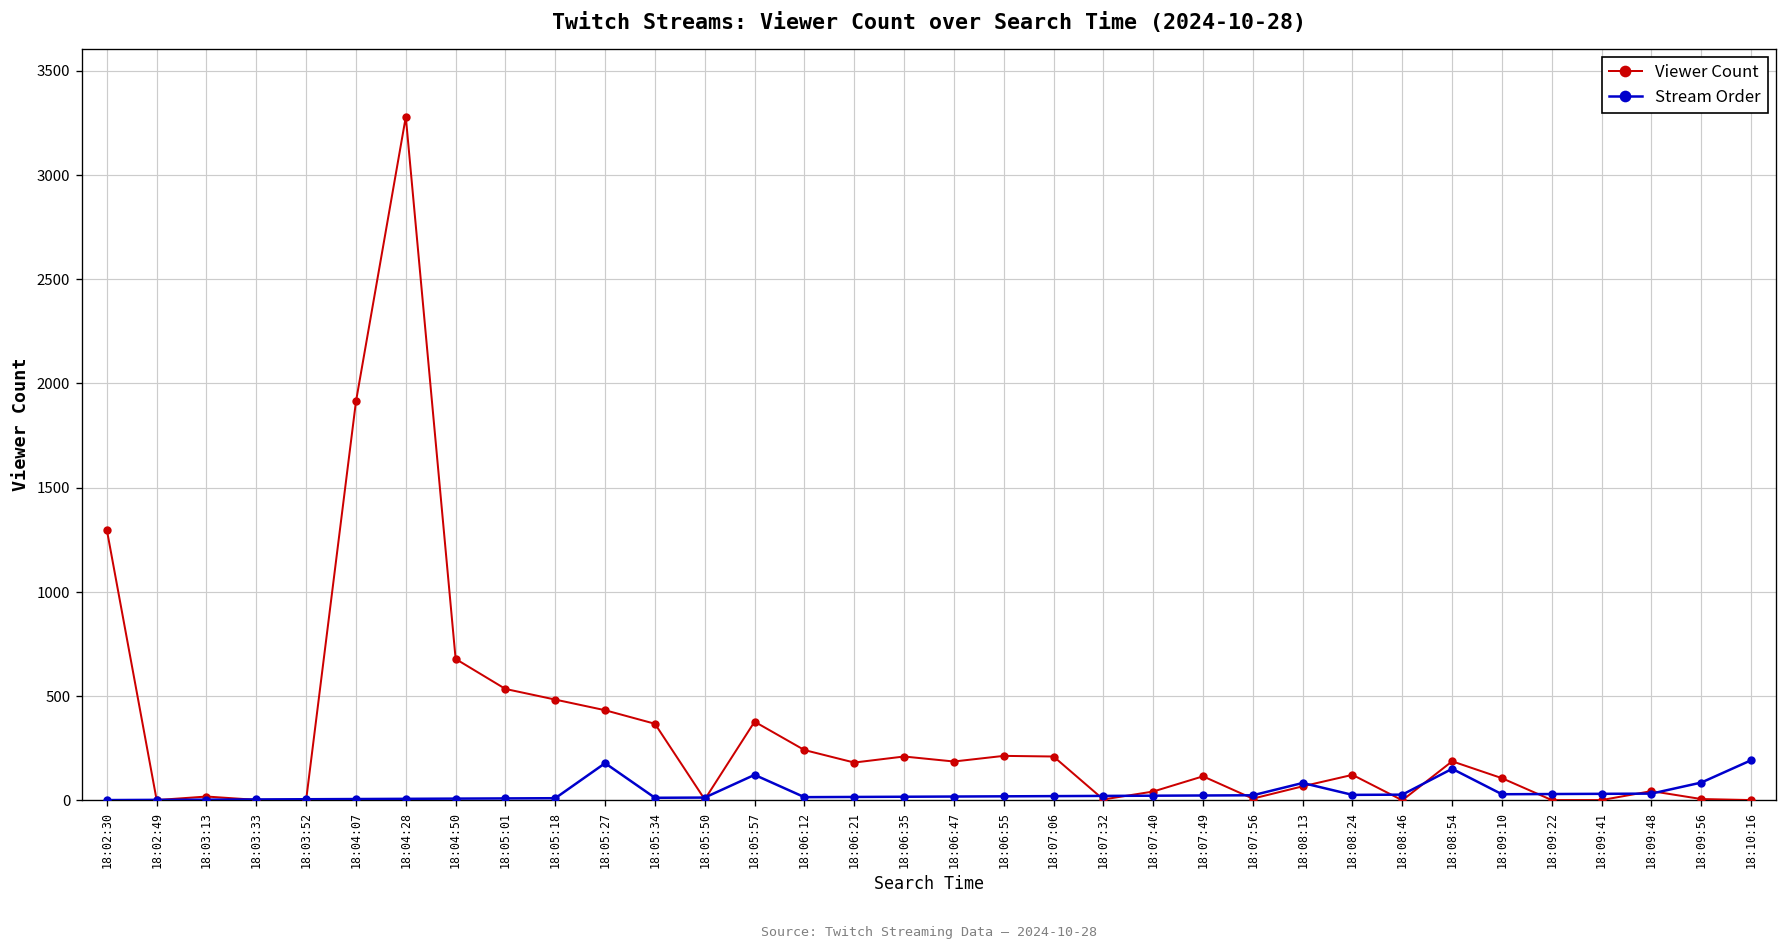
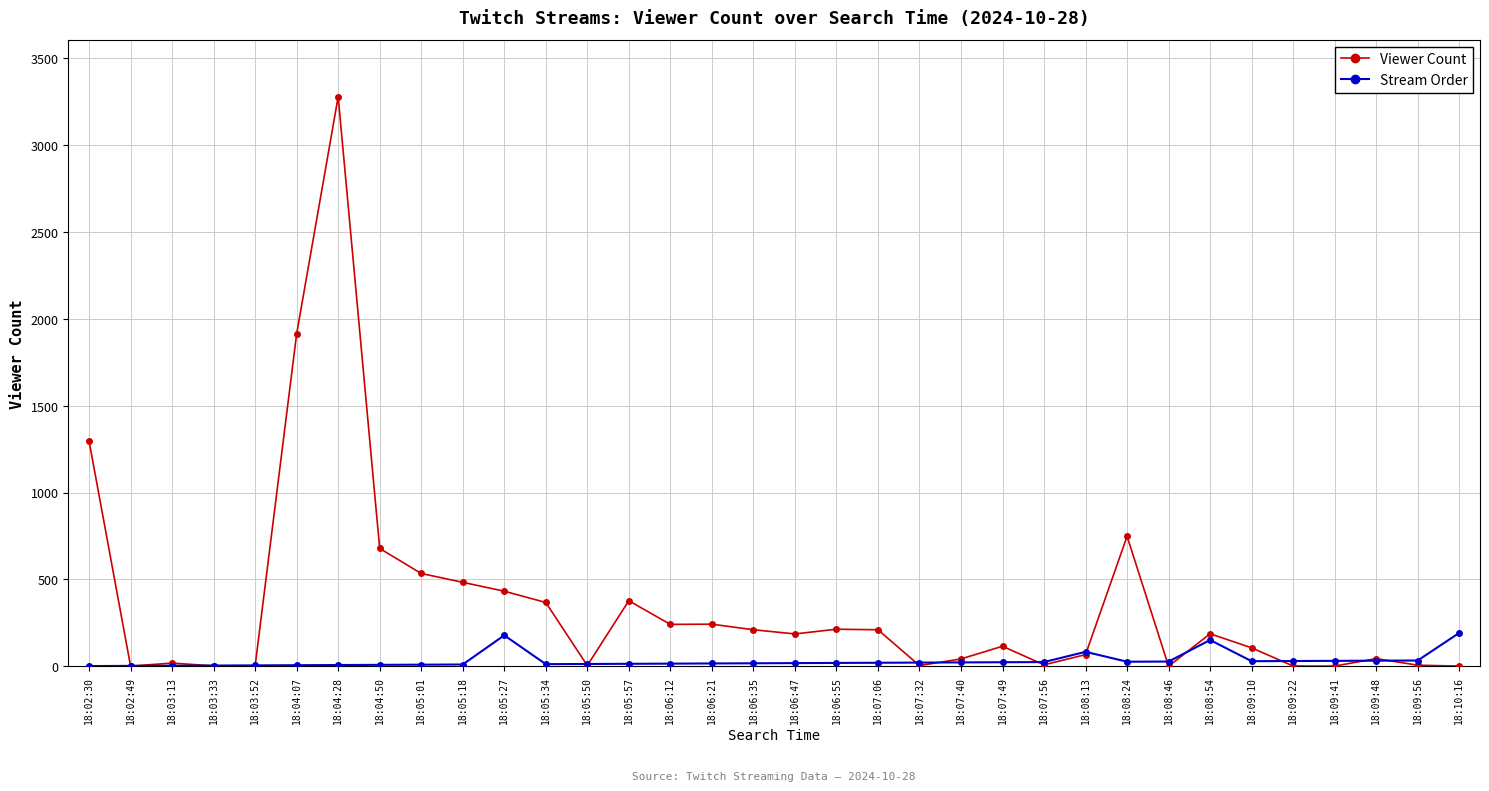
Stream Order, 18:05:57: 120 -> 10
Viewer Count, 18:06:21: 180 -> 240
Viewer Count, 18:08:24: 120 -> 750
Stream Order, 18:09:56: 90 -> 30
